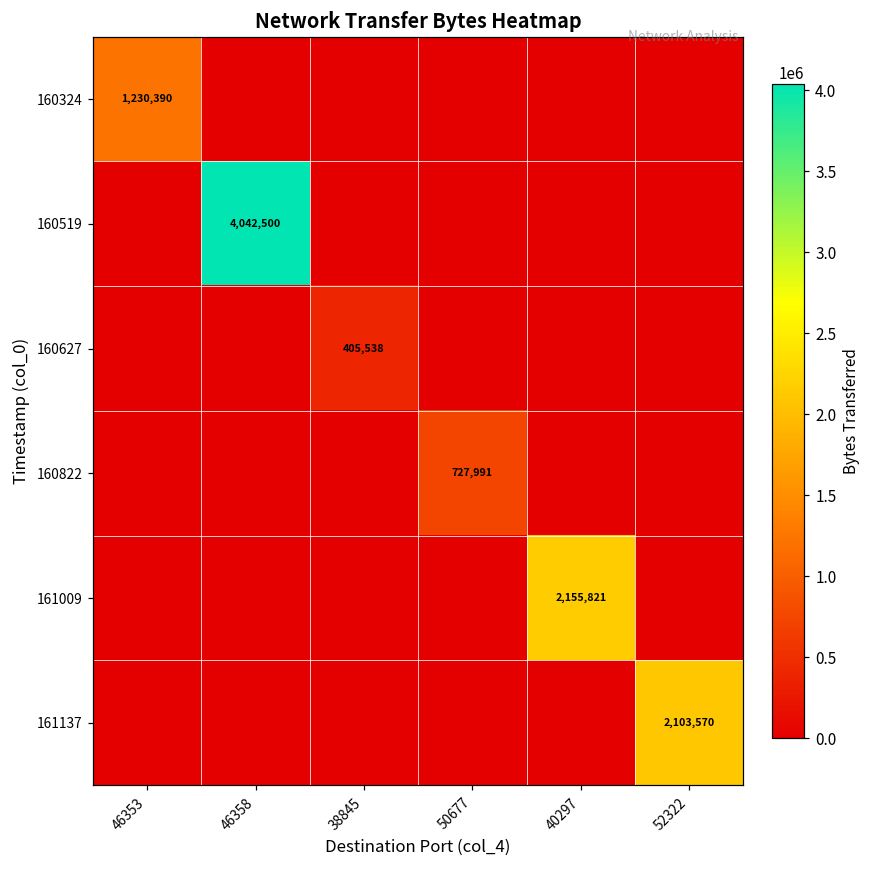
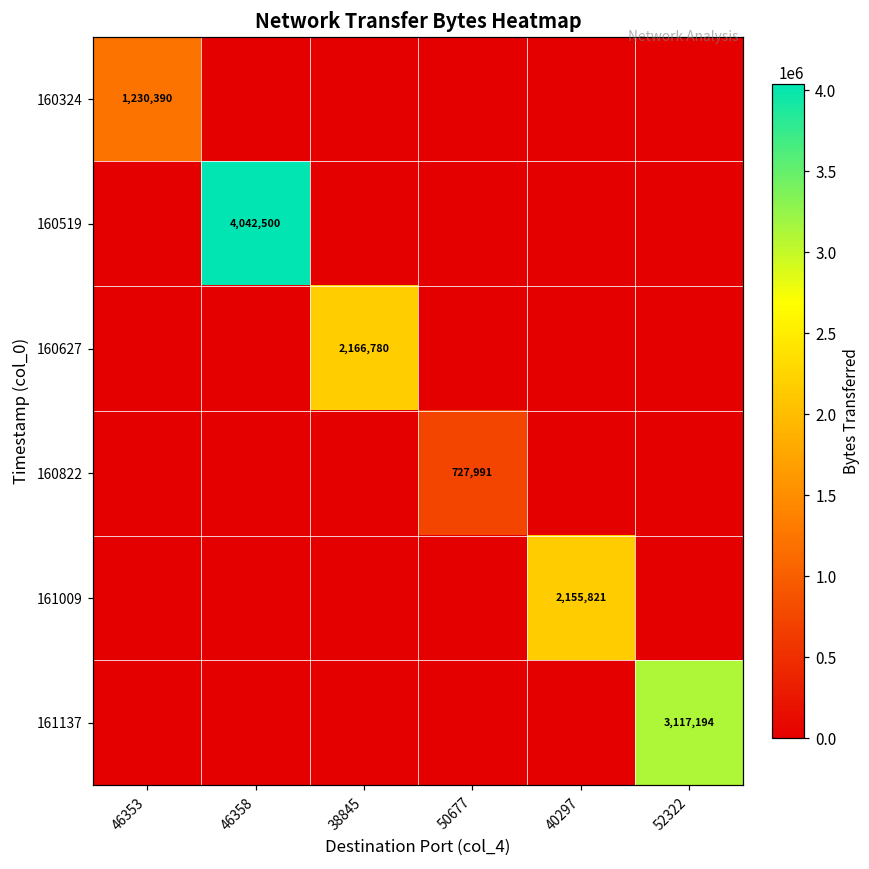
160627, 38845: 405,538 -> 2,166,780
161137, 52322: 2,103,570 -> 3,117,194
